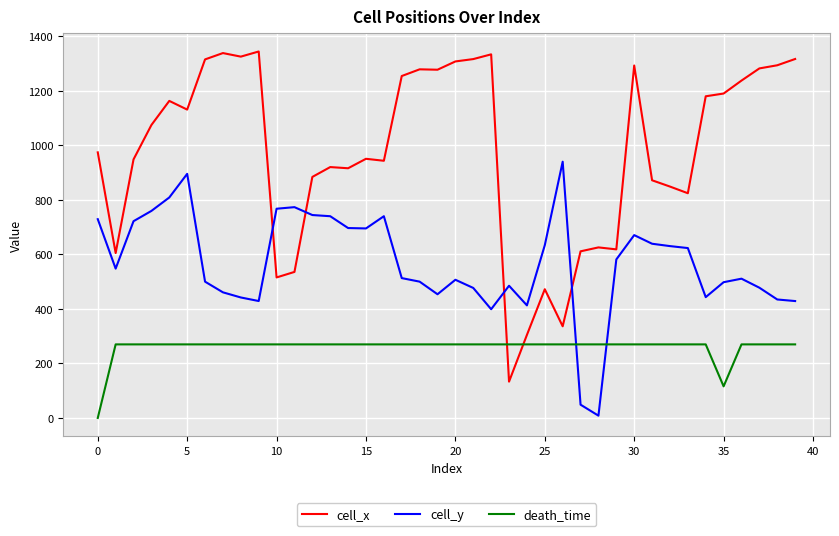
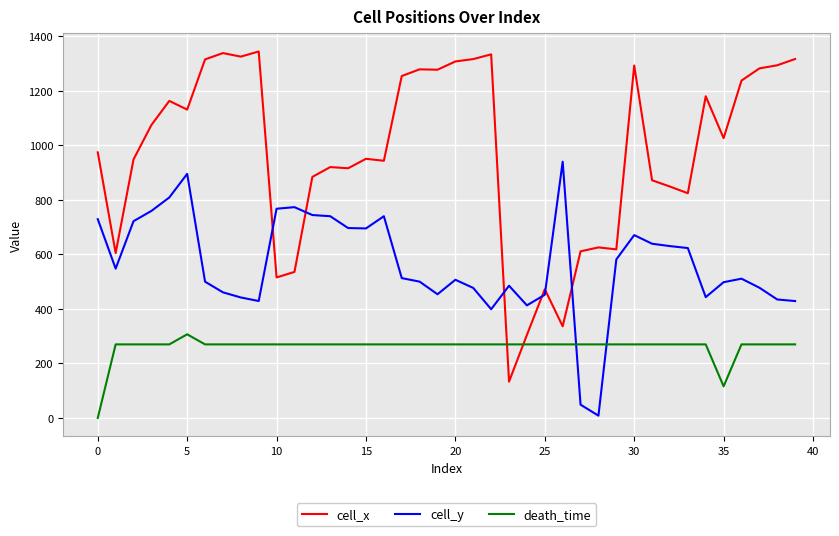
death_time, 5: 270 -> 310
cell_y, 25: 630 -> 450
cell_x, 35: 1190 -> 1030
